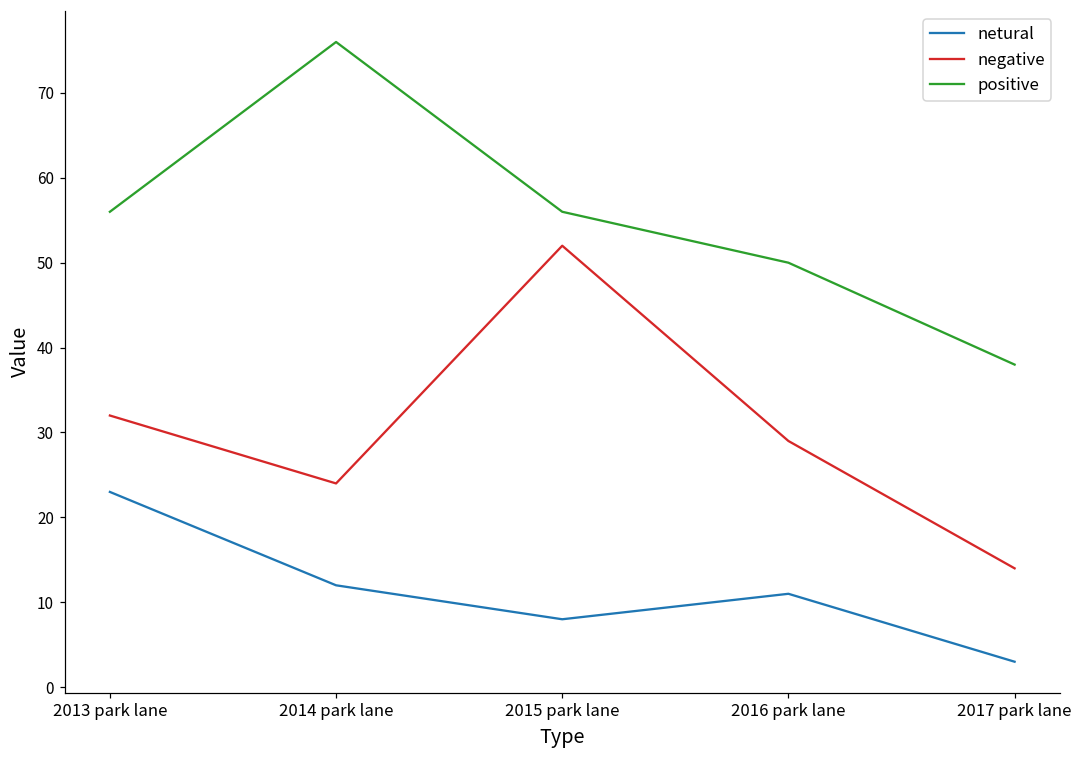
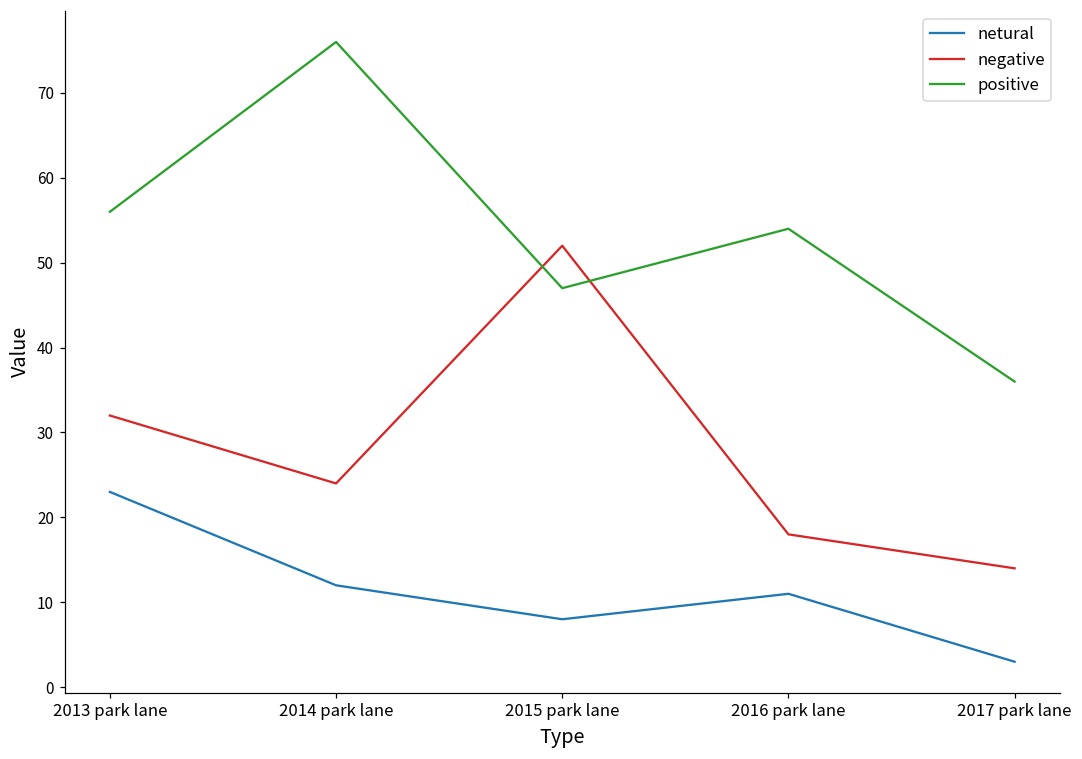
positive, 2015 park lane: 56 -> 47
negative, 2016 park lane: 29 -> 18
positive, 2016 park lane: 50 -> 54
positive, 2017 park lane: 38 -> 36
